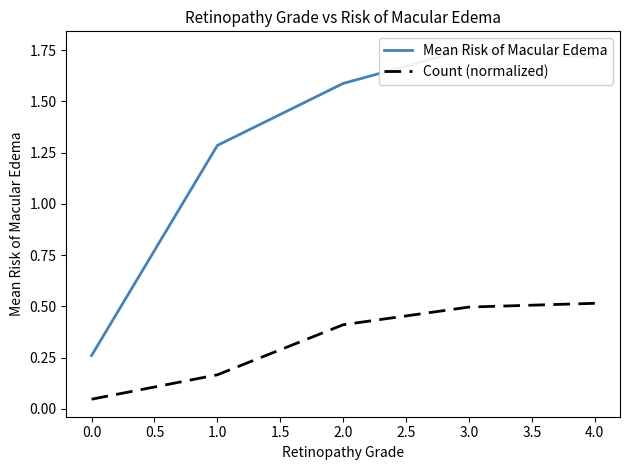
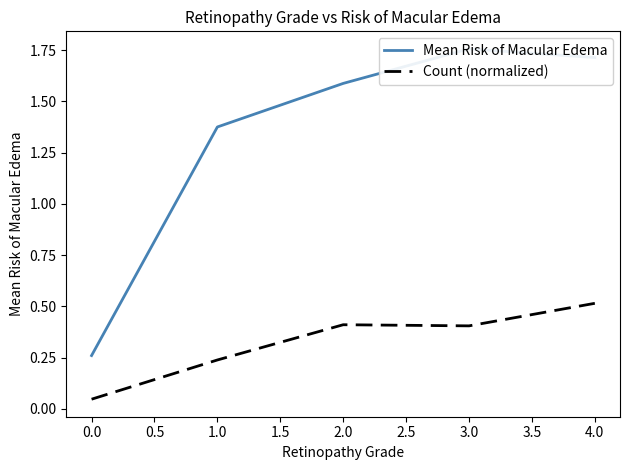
Mean Risk of Macular Edema, 1.0: 1.29 -> 1.38
Count (normalized), 1.0: 0.17 -> 0.24
Count (normalized), 3.0: 0.50 -> 0.41
